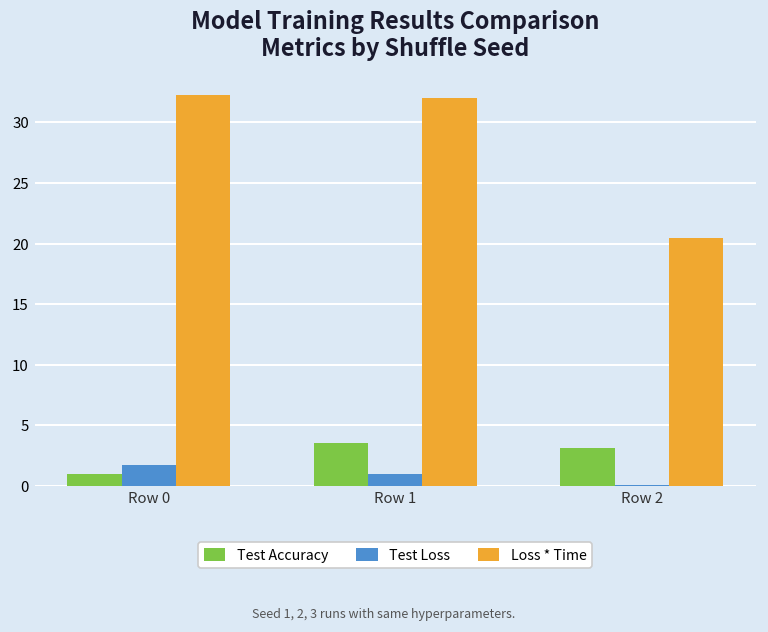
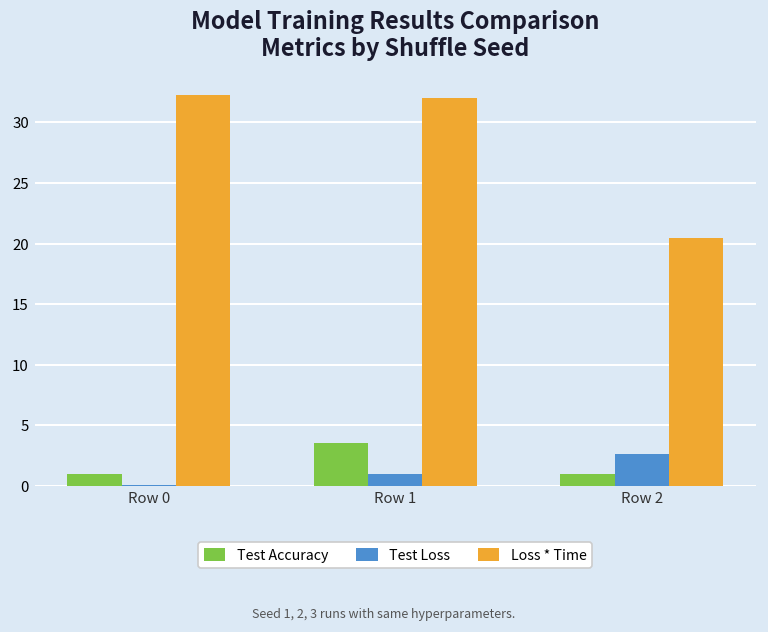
Test Loss, Row 0: 1.8 -> 0.1
Test Accuracy, Row 2: 3.1 -> 1.0
Test Loss, Row 2: 0.1 -> 2.6
